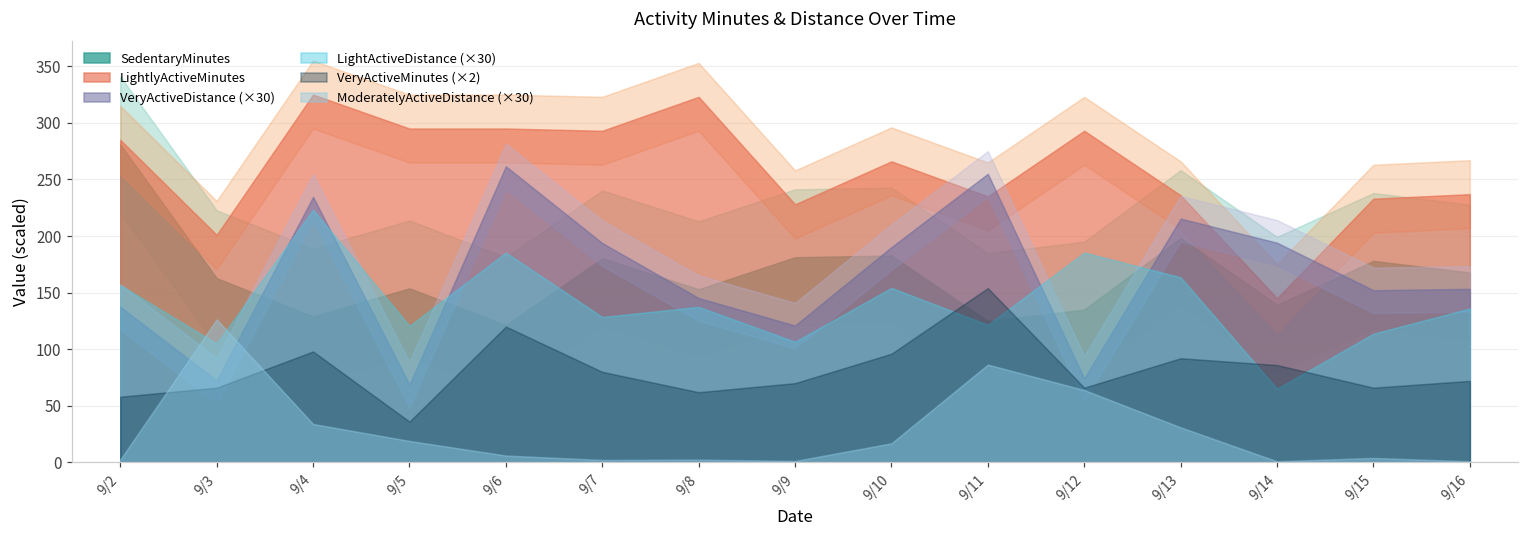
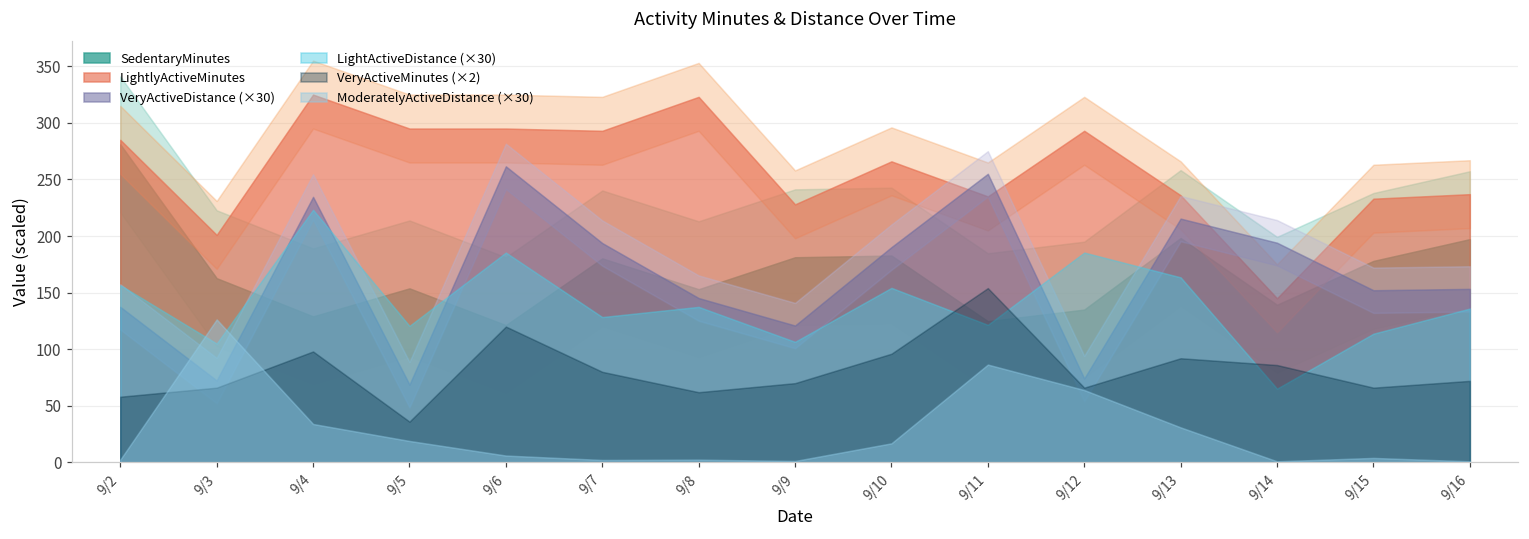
SedentaryMinutes, 9/16: 168 -> 197
